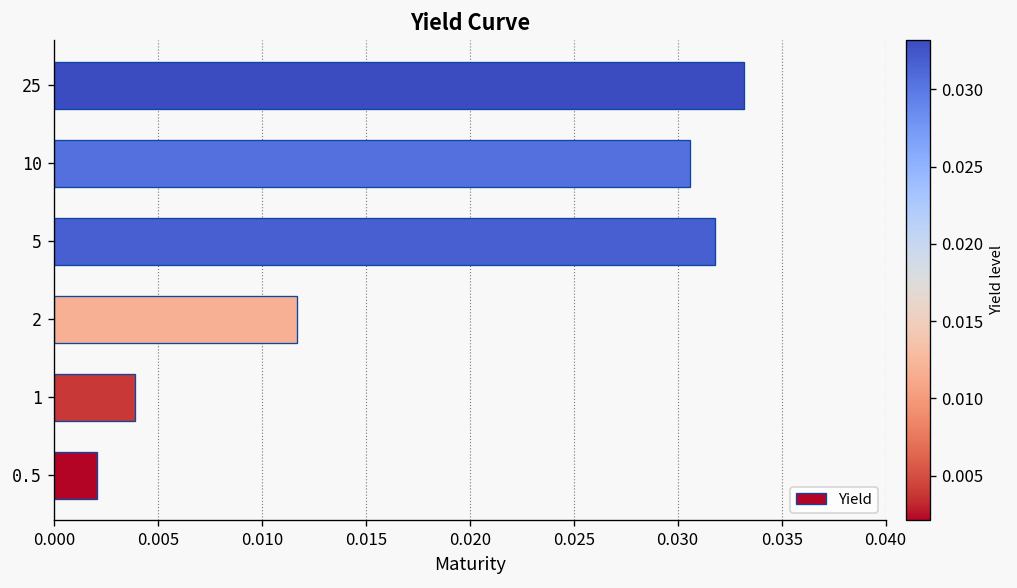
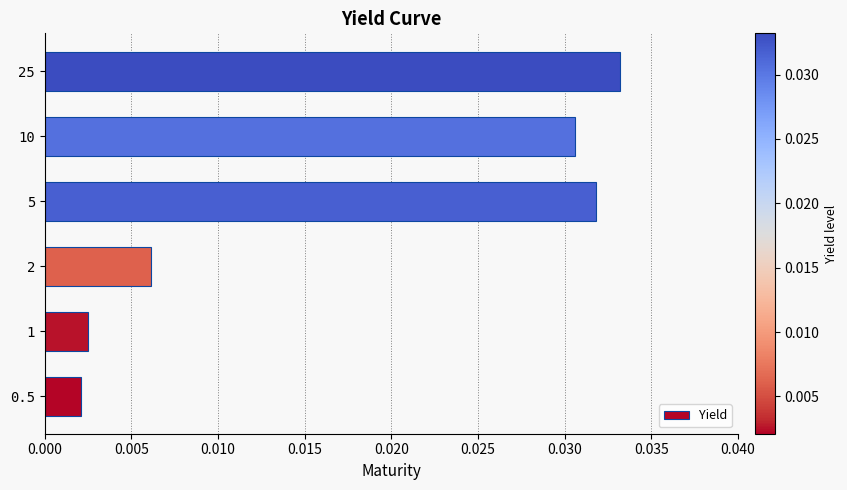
2: 0.0117 -> 0.0061
1: 0.0039 -> 0.0025
